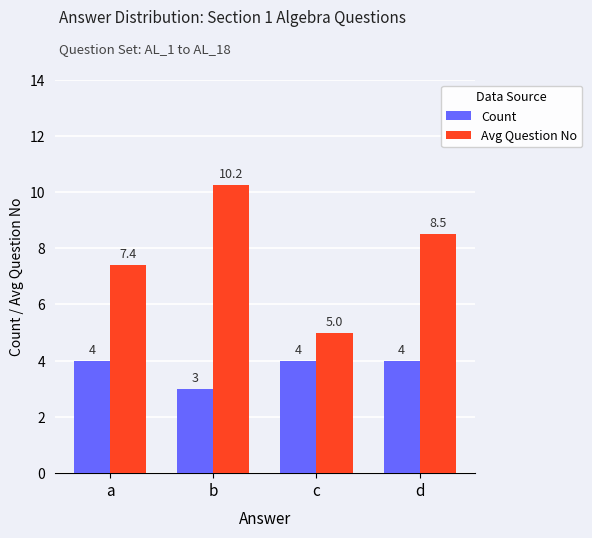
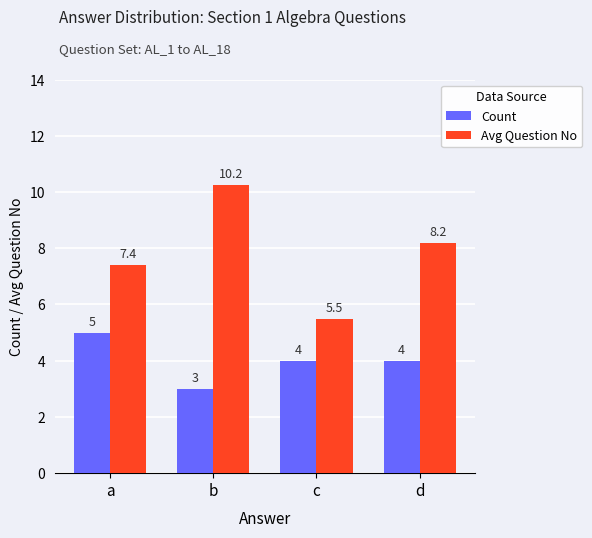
Count, a: 4 -> 5
Avg Question No, c: 5.0 -> 5.5
Avg Question No, d: 8.5 -> 8.2
